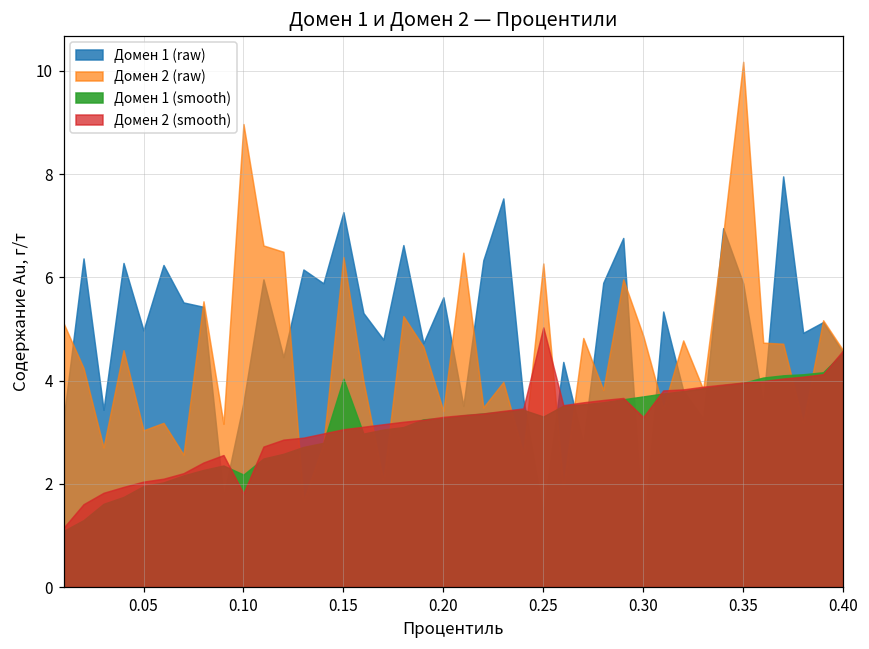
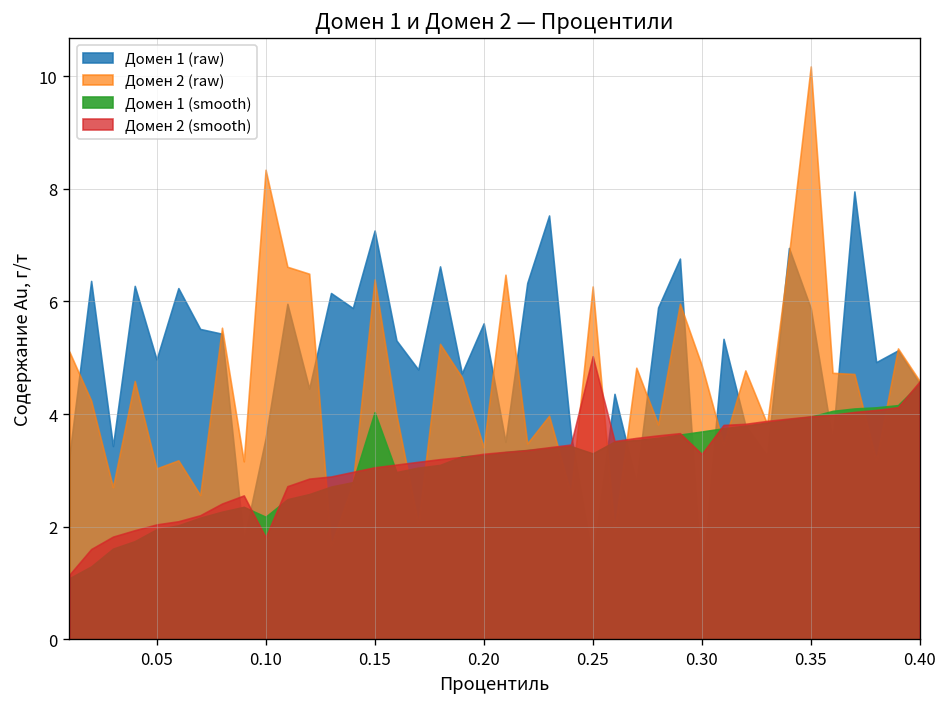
Домен 2 (raw), 0.10: 9.0 -> 8.3
